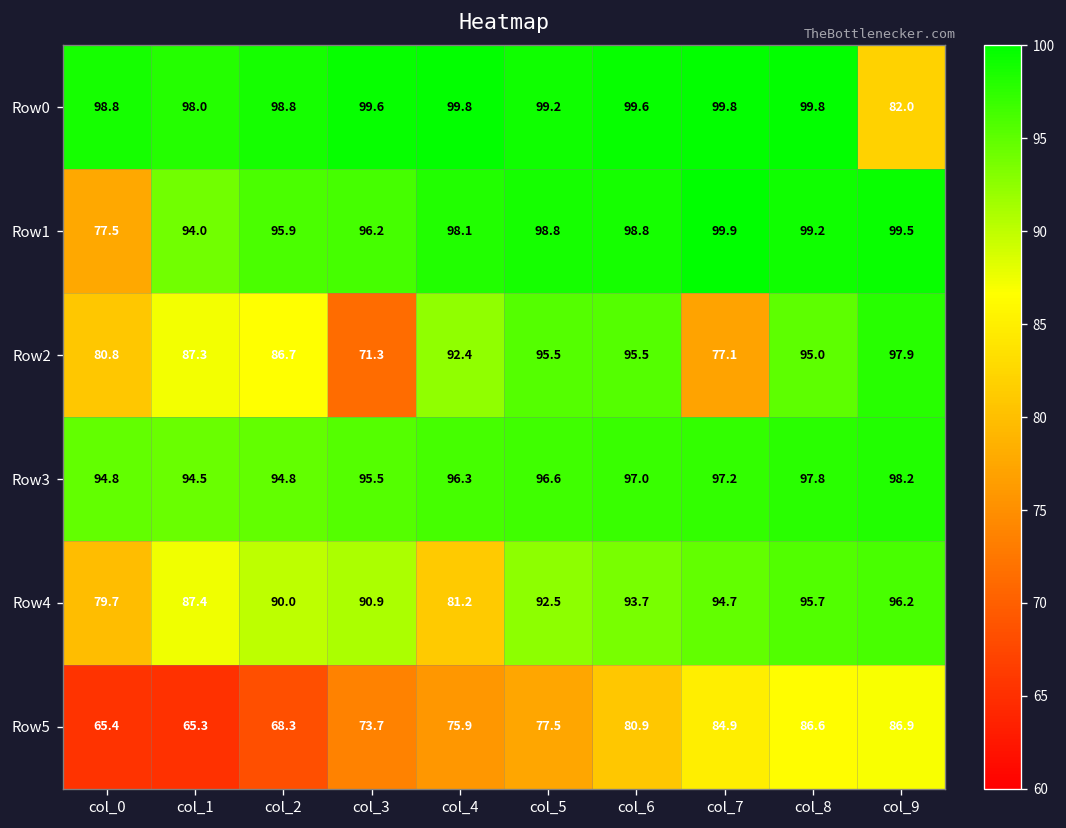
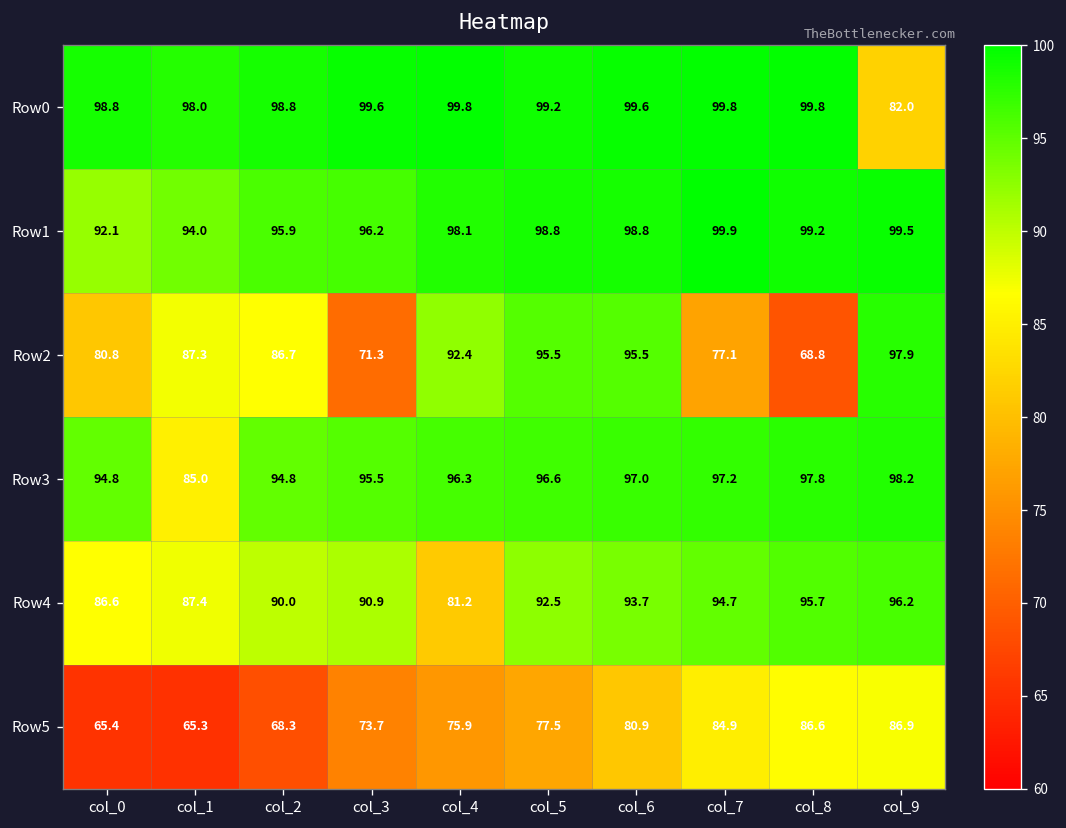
Row1, col_0: 77.5 -> 92.1
Row2, col_8: 95.0 -> 68.8
Row3, col_1: 94.5 -> 85.0
Row4, col_0: 79.7 -> 86.6
